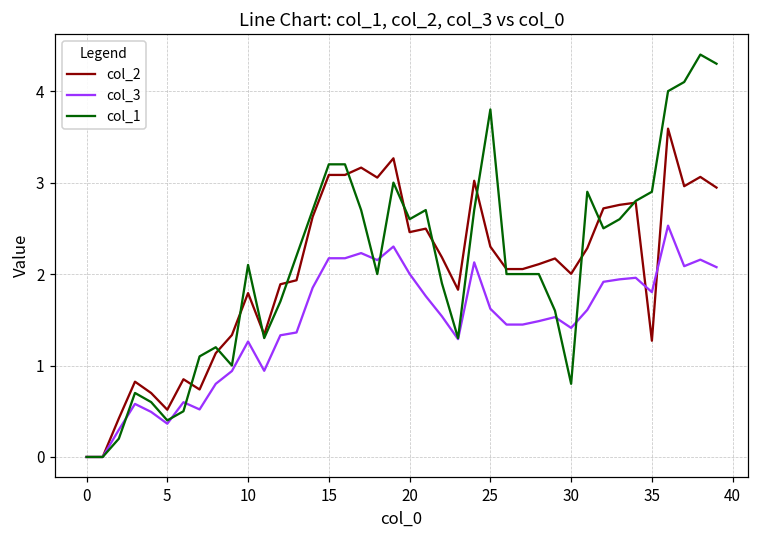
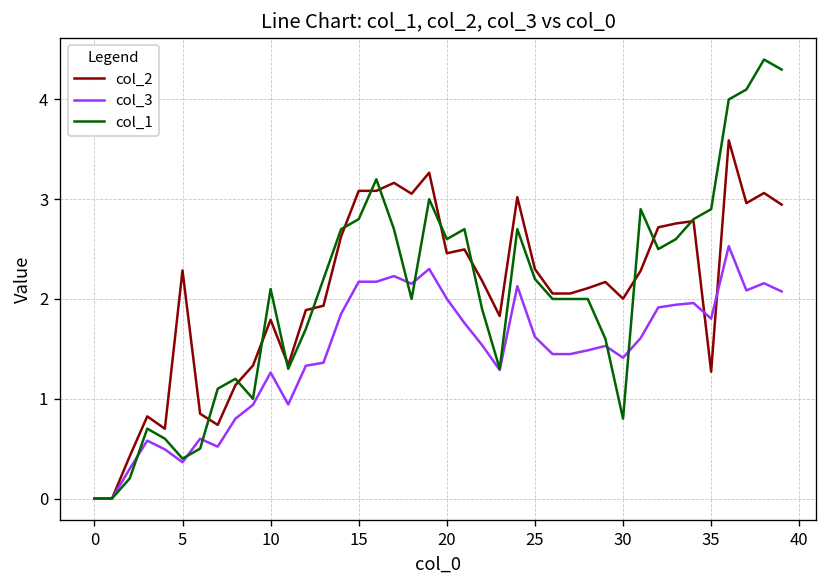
col_2, 5: 0.5 -> 2.3
col_1, 15: 3.2 -> 2.8
col_1, 25: 3.8 -> 2.2
